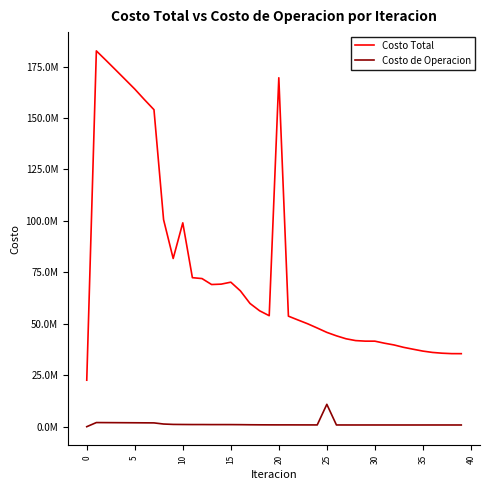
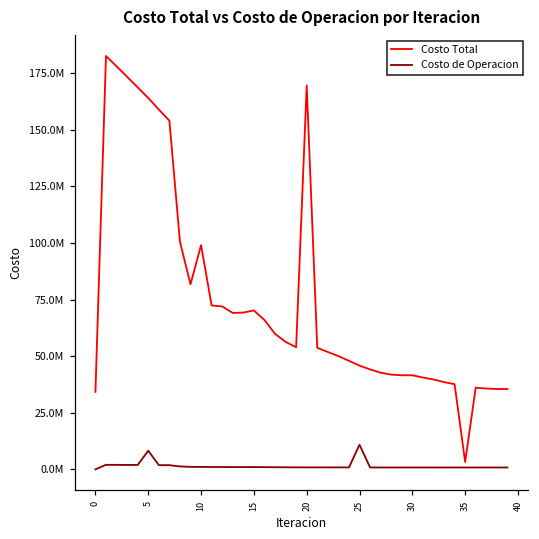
Costo Total, 0: 23000000 -> 34000000
Costo de Operacion, 5: 2000000 -> 8000000
Costo Total, 35: 37000000 -> 3000000
